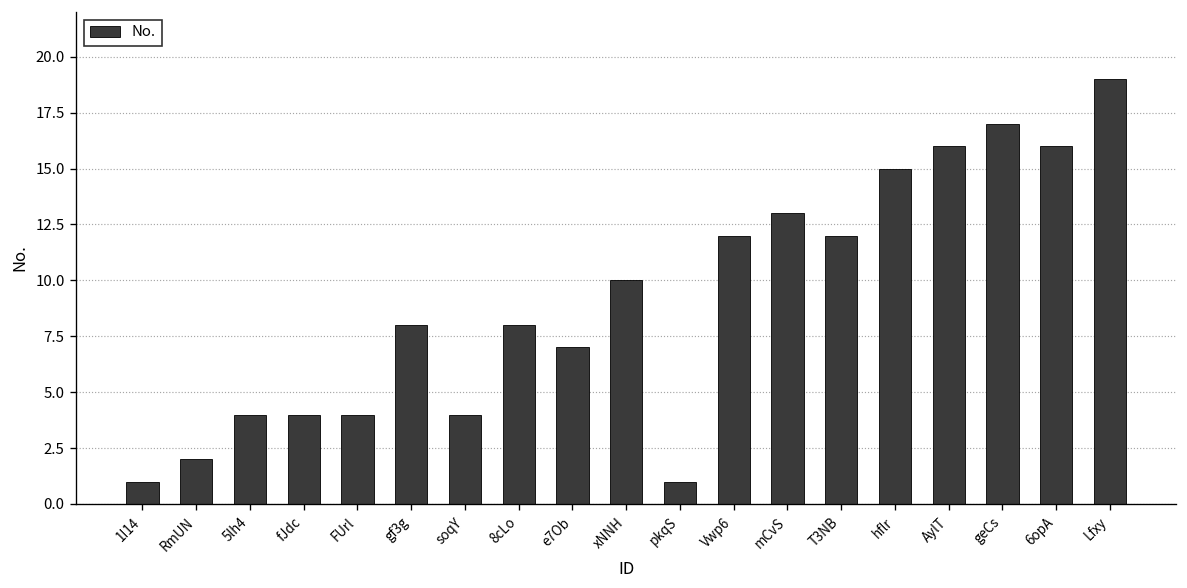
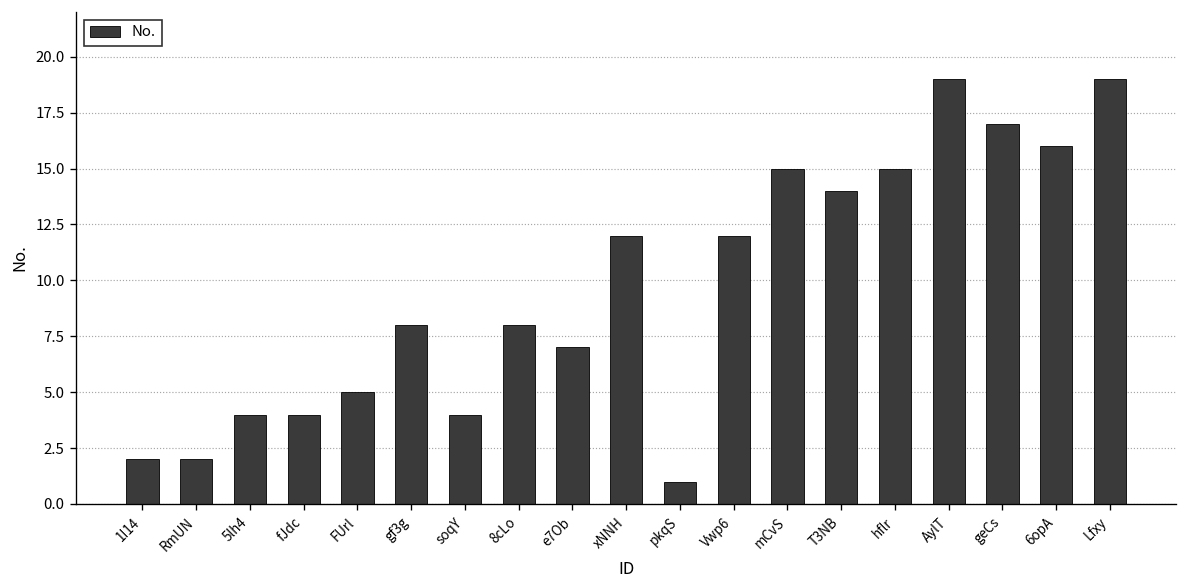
1I14: 1 -> 2
FUrl: 4 -> 5
xNNH: 10 -> 12
mCvS: 13 -> 15
T3NB: 12 -> 14
AylT: 16 -> 19
